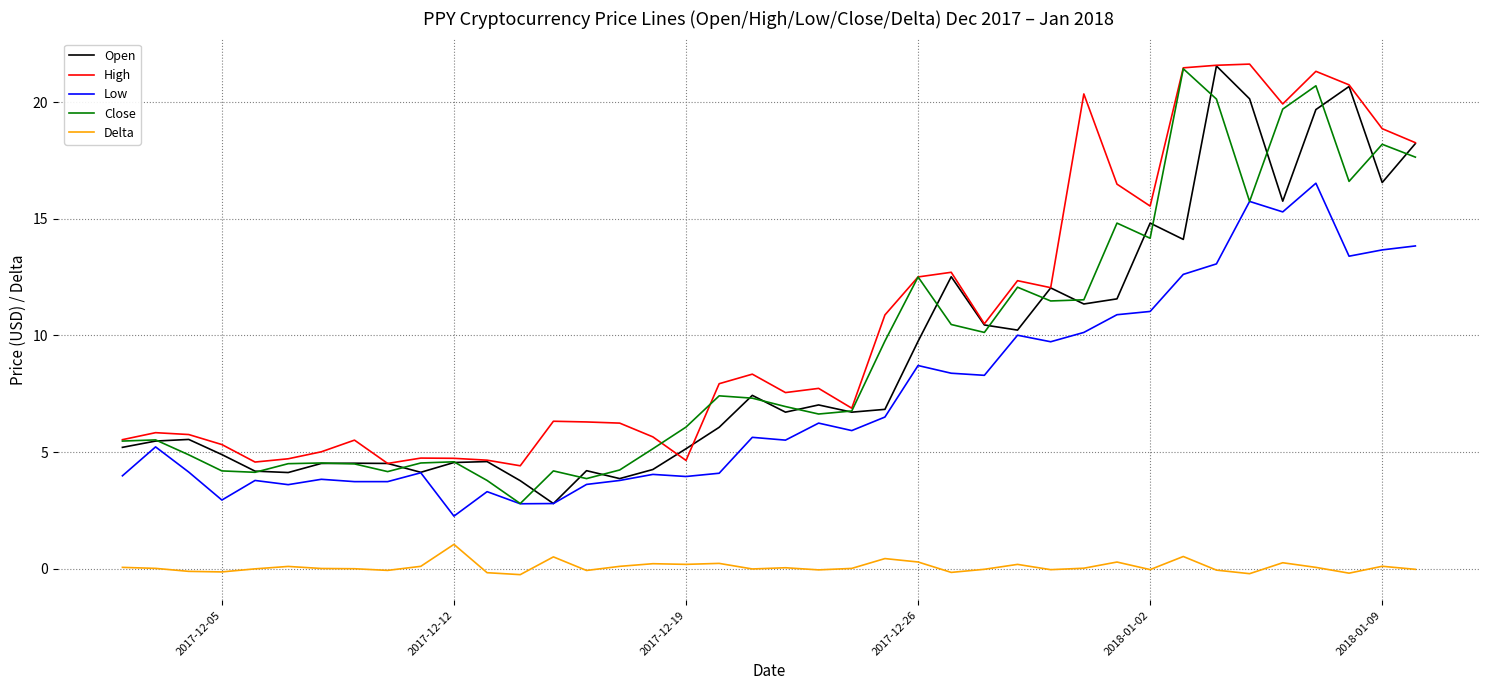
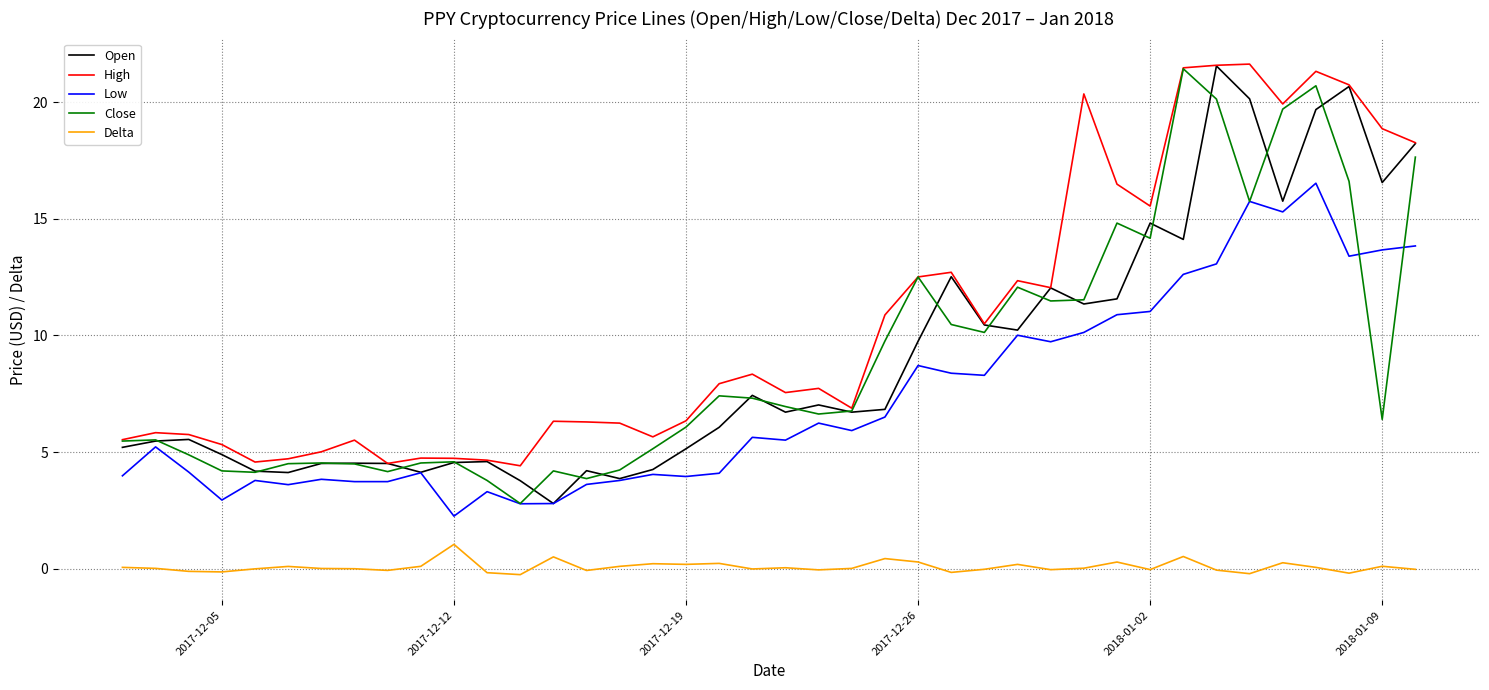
High, 2017-12-19: 4.6 -> 6.3
Close, 2018-01-09: 18.2 -> 6.4
